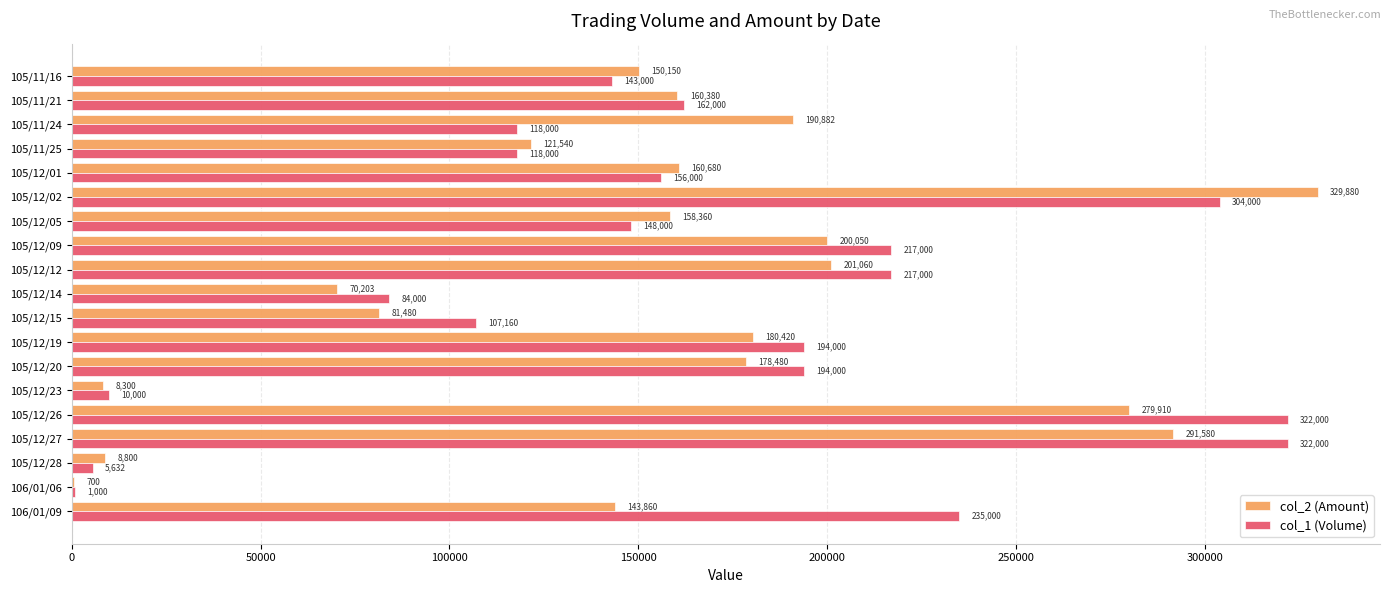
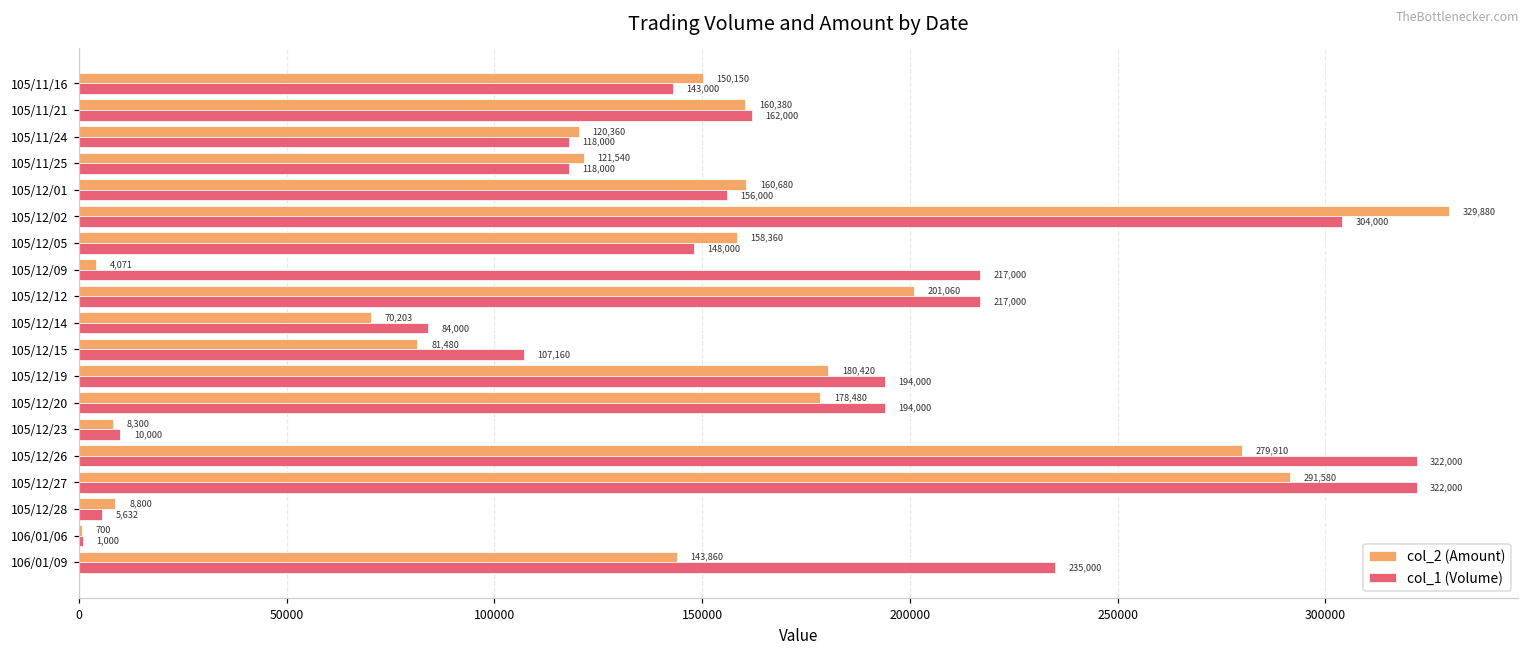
col_2 (Amount), 105/11/24: 190,882 -> 120,360
col_2 (Amount), 105/12/09: 200,050 -> 4,071
